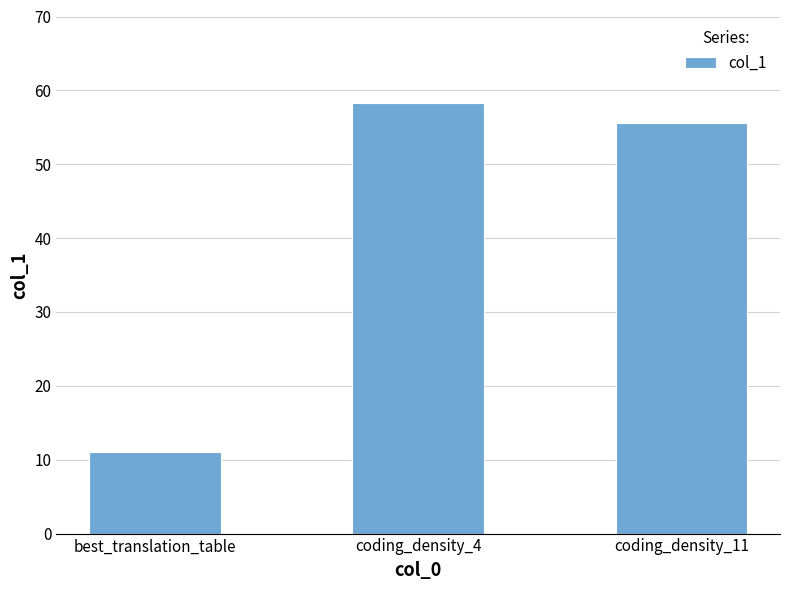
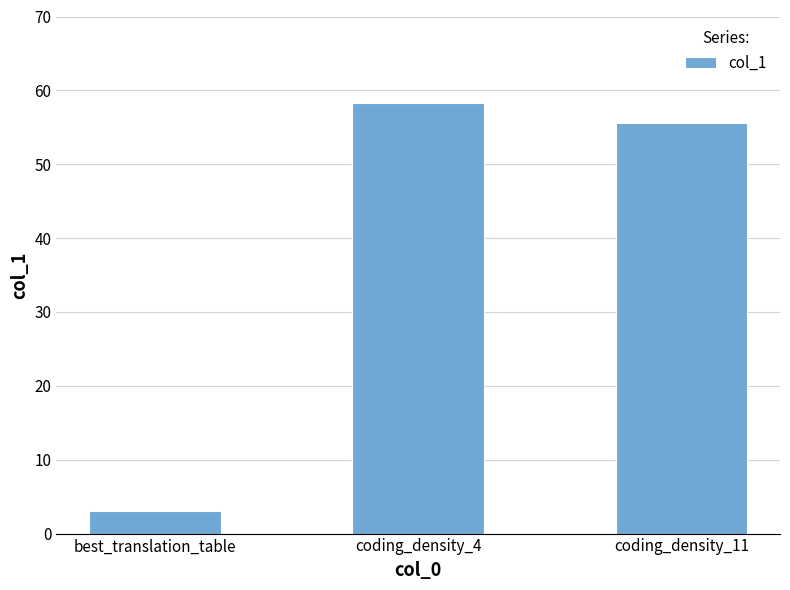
best_translation_table: 11 -> 3
